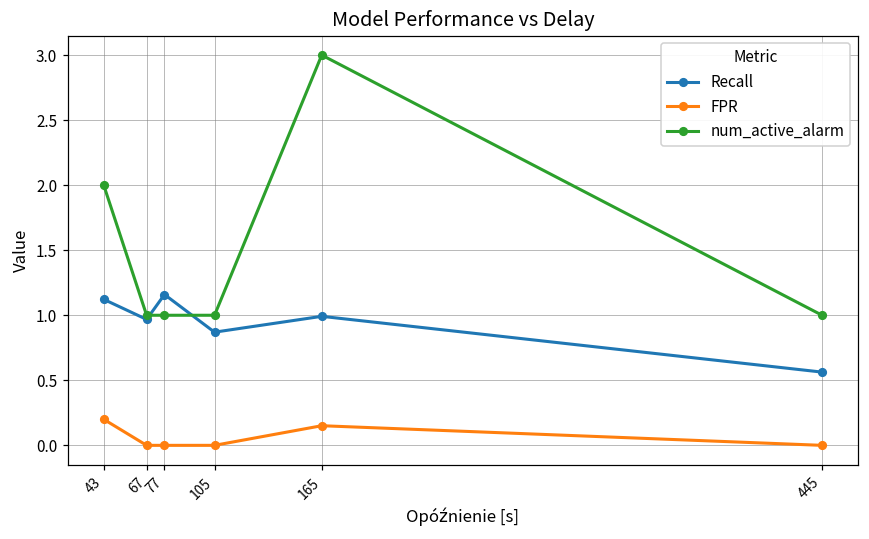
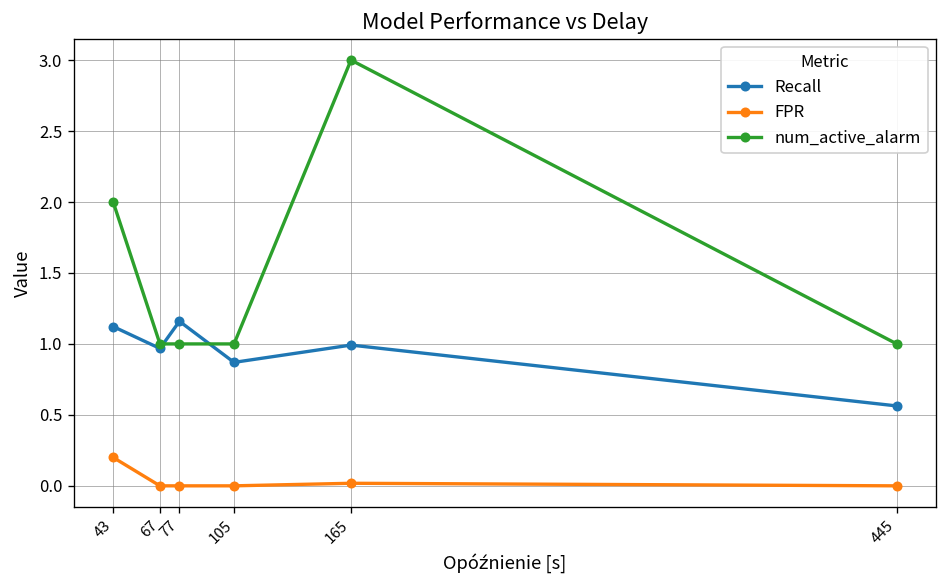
FPR, 165: 0.15 -> 0.02
